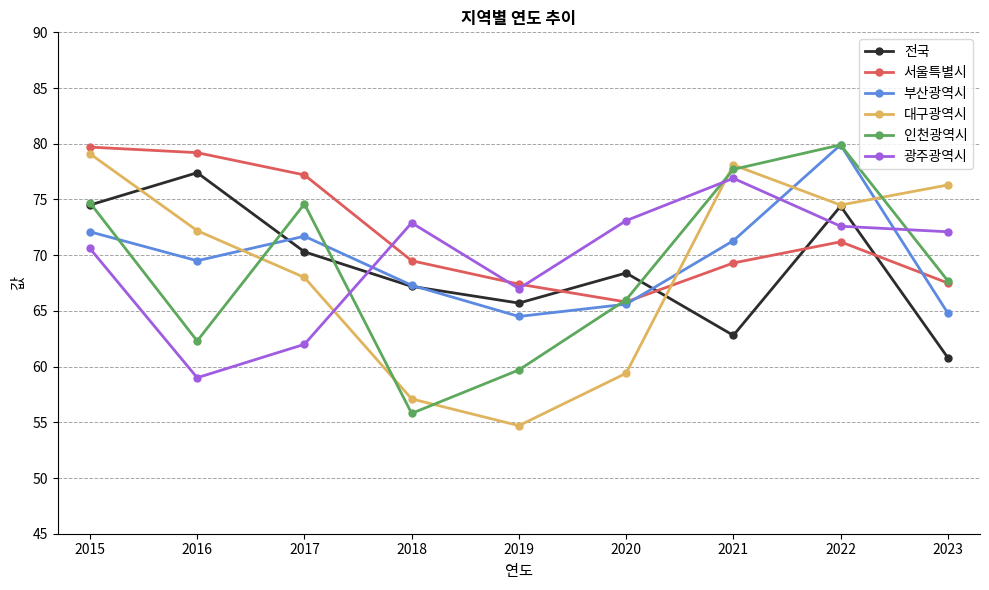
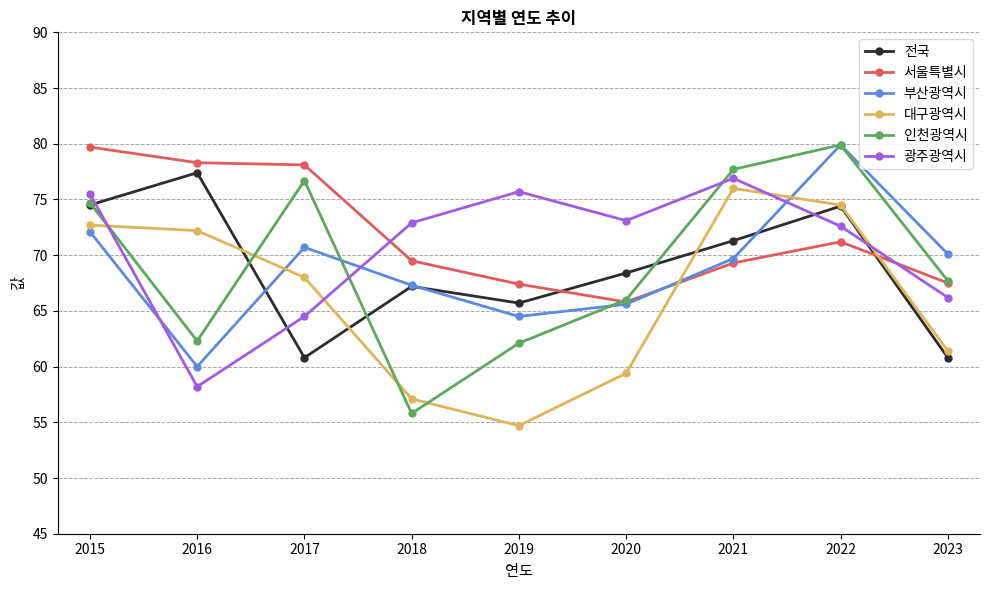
대구광역시, 2015: 79.1 -> 72.7
광주광역시, 2015: 70.6 -> 75.5
서울특별시, 2016: 79.2 -> 78.3
부산광역시, 2016: 69.5 -> 60.0
광주광역시, 2016: 59.0 -> 58.2
전국, 2017: 70.3 -> 60.8
서울특별시, 2017: 77.2 -> 78.1
부산광역시, 2017: 71.7 -> 70.7
인천광역시, 2017: 74.6 -> 76.7
광주광역시, 2017: 62.0 -> 64.5
인천광역시, 2019: 59.7 -> 62.1
광주광역시, 2019: 67.0 -> 75.7
전국, 2021: 62.8 -> 71.3
부산광역시, 2021: 71.3 -> 69.7
대구광역시, 2021: 78.1 -> 76.0
부산광역시, 2023: 64.8 -> 70.1
대구광역시, 2023: 76.3 -> 61.4
광주광역시, 2023: 72.1 -> 66.2
